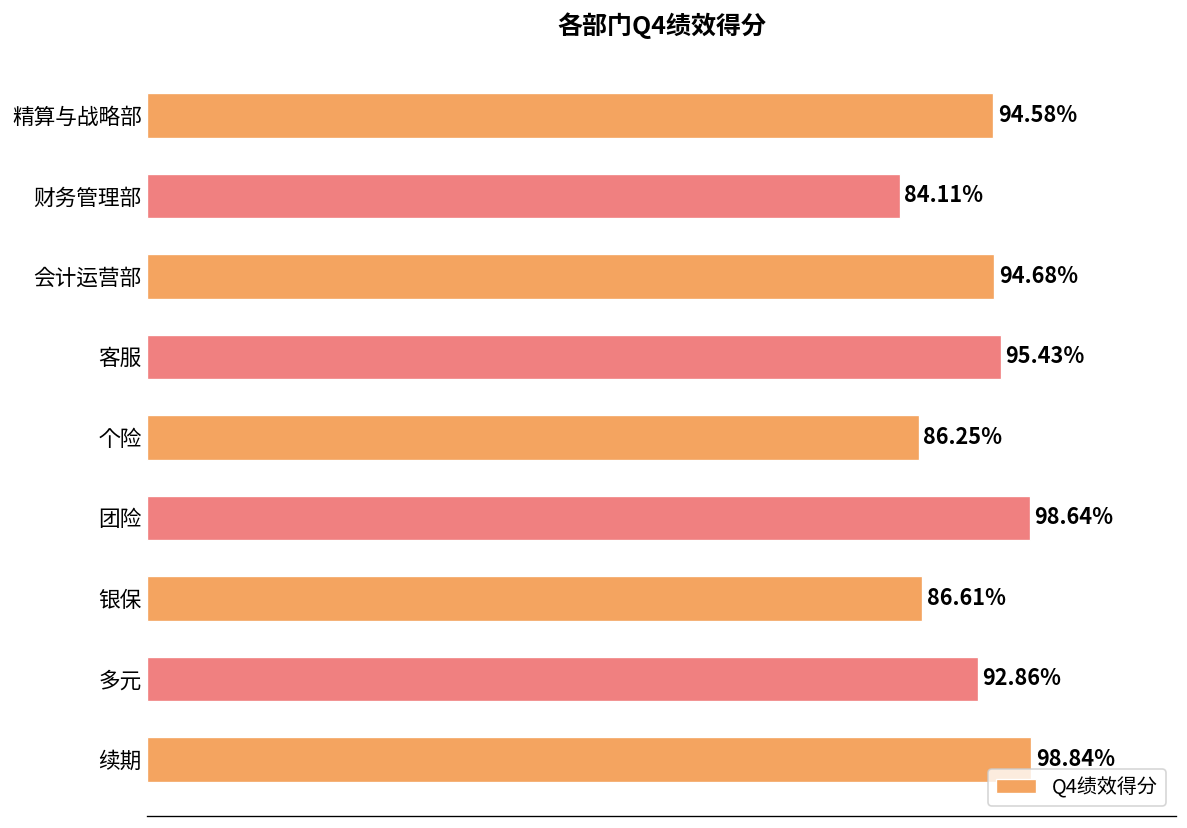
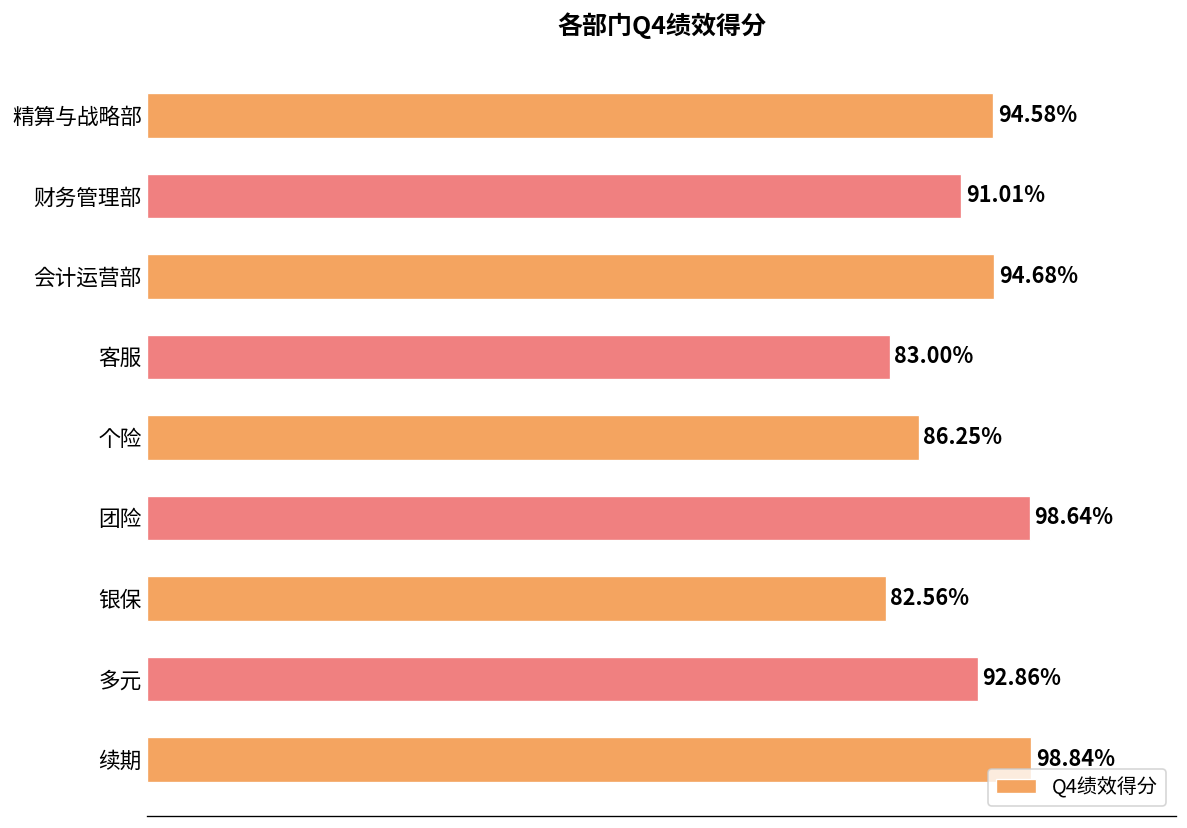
财务管理部: 84.11% -> 91.01%
客服: 95.43% -> 83.00%
银保: 86.61% -> 82.56%
